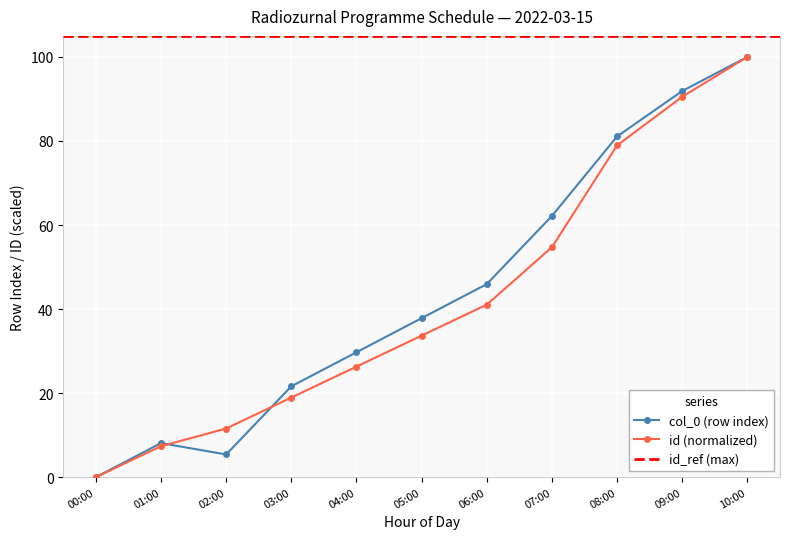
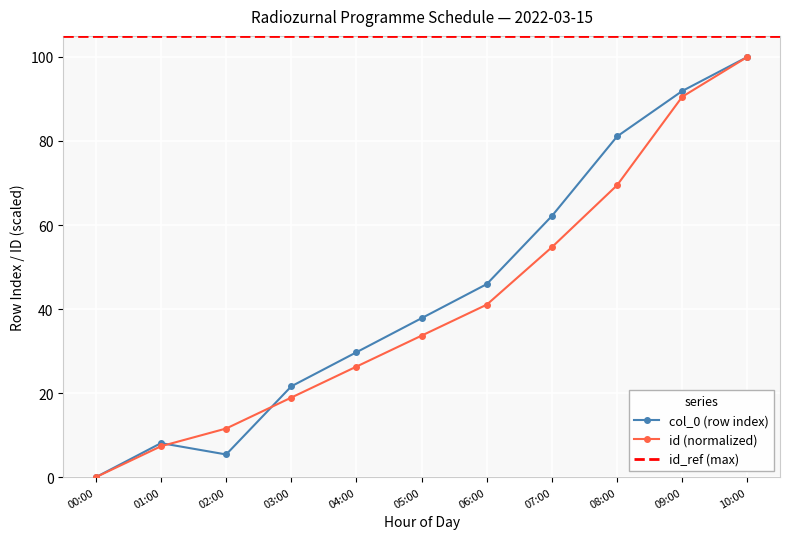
id (normalized), 08:00: 79 -> 69
